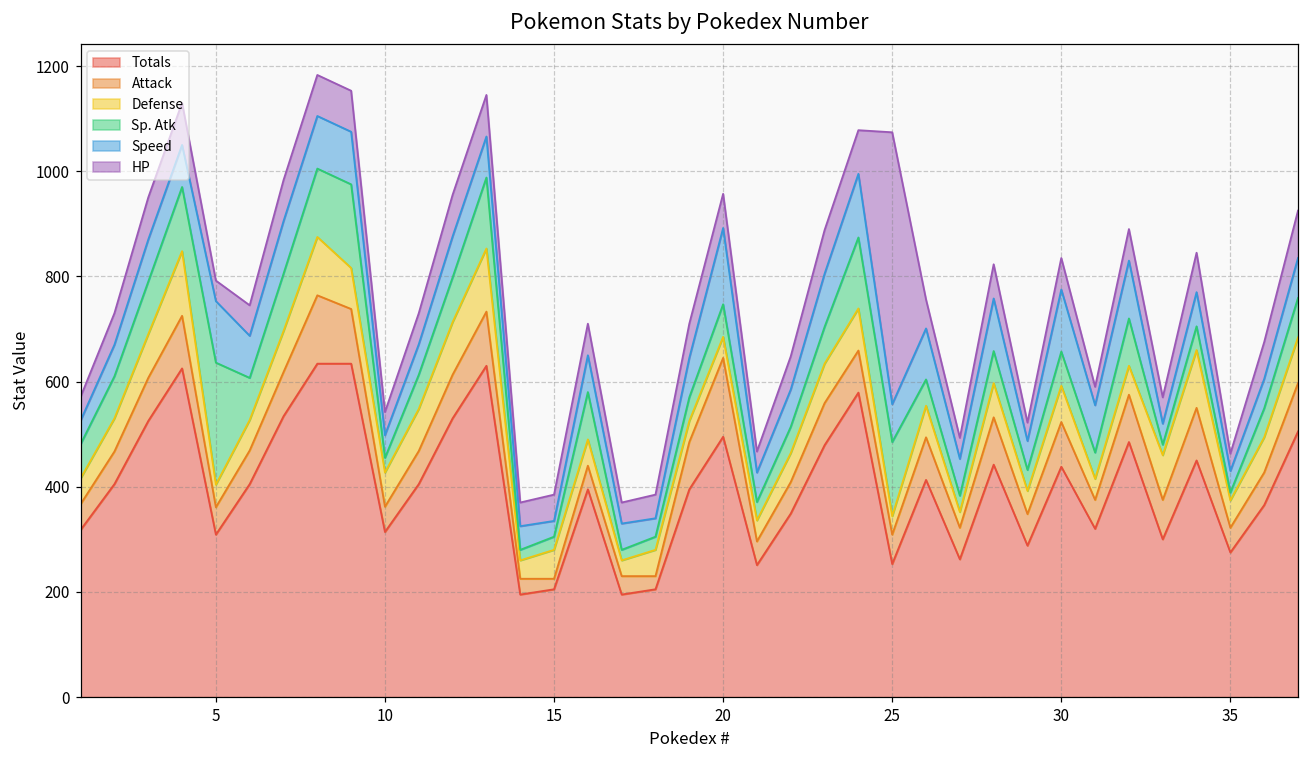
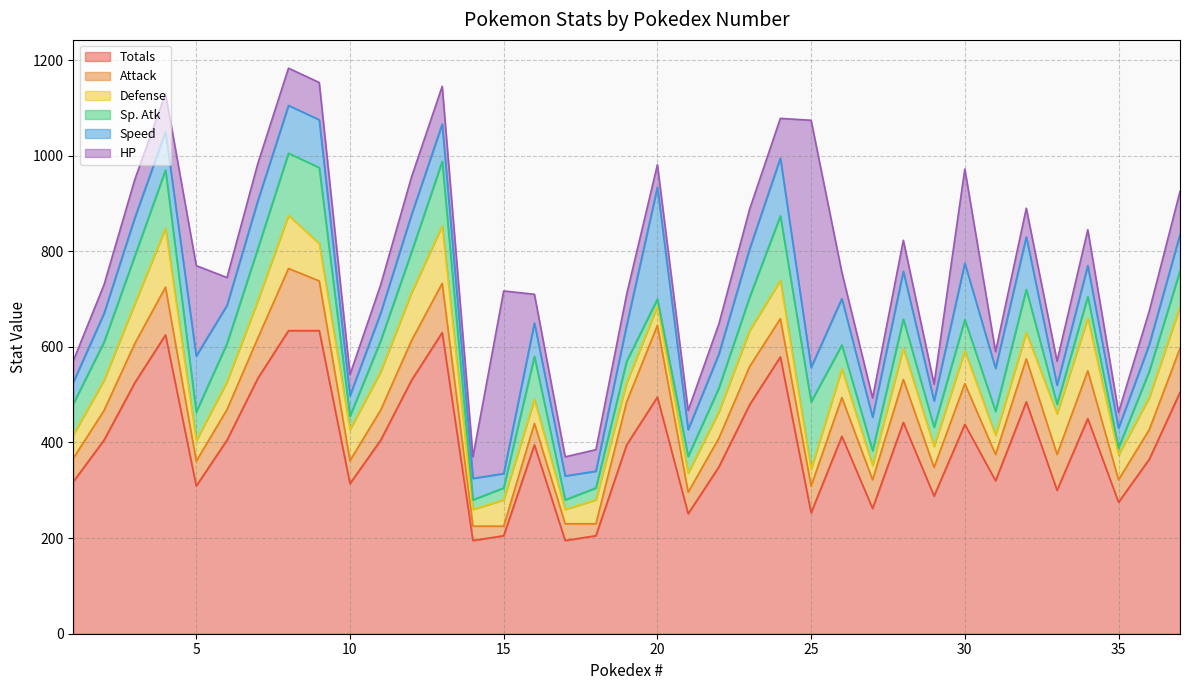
Sp. Atk, 5: 230 -> 60
HP, 5: 40 -> 190
HP, 15: 50 -> 380
Sp. Atk, 20: 60 -> 20
Speed, 20: 150 -> 230
HP, 20: 70 -> 50
HP, 30: 60 -> 200
